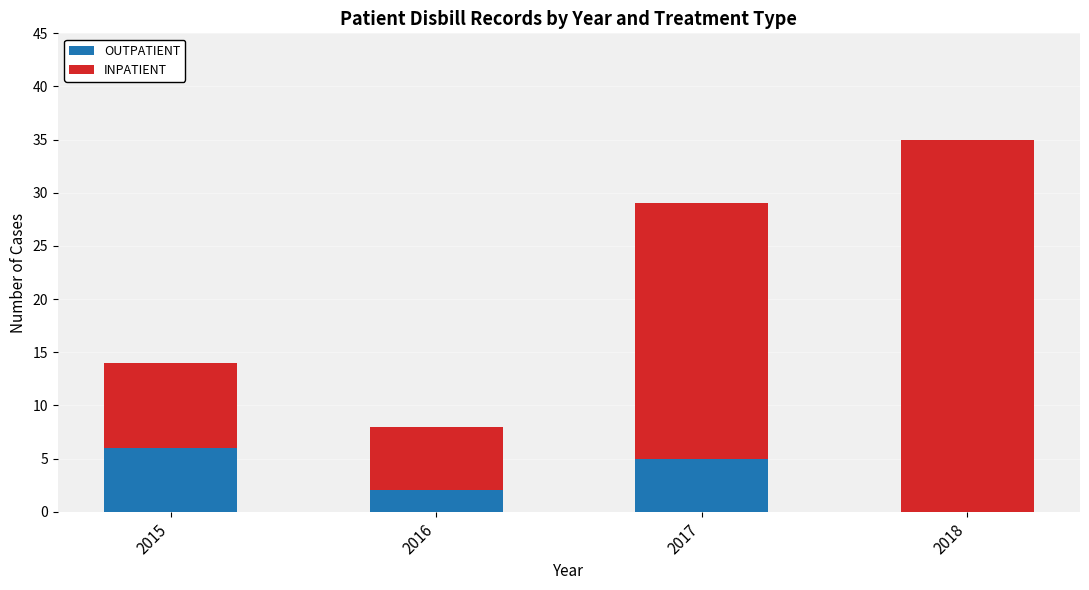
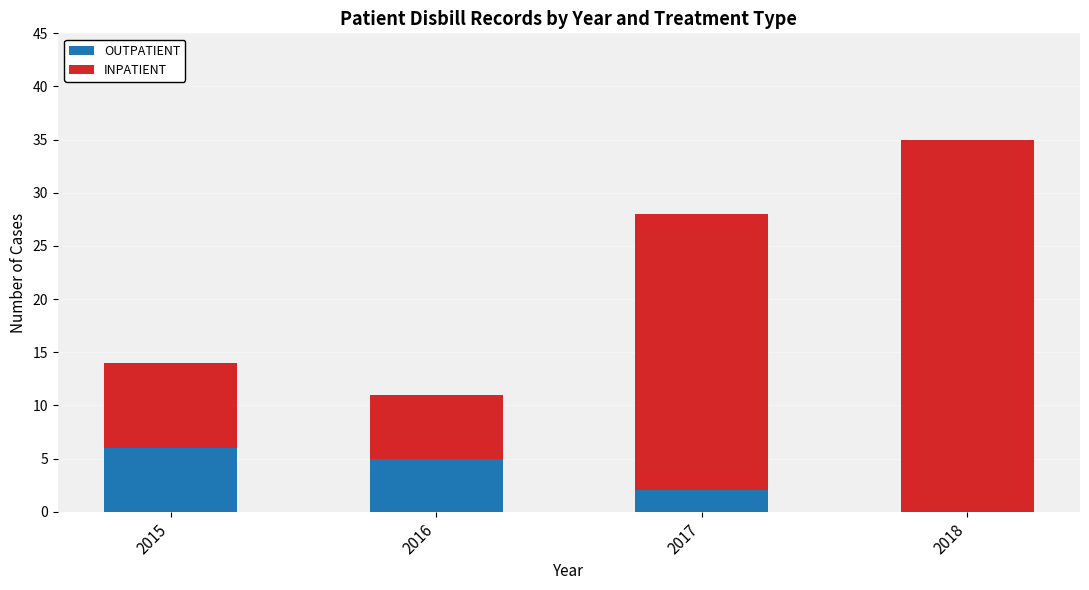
OUTPATIENT, 2016: 2 -> 5
OUTPATIENT, 2017: 5 -> 2
INPATIENT, 2017: 24 -> 26
